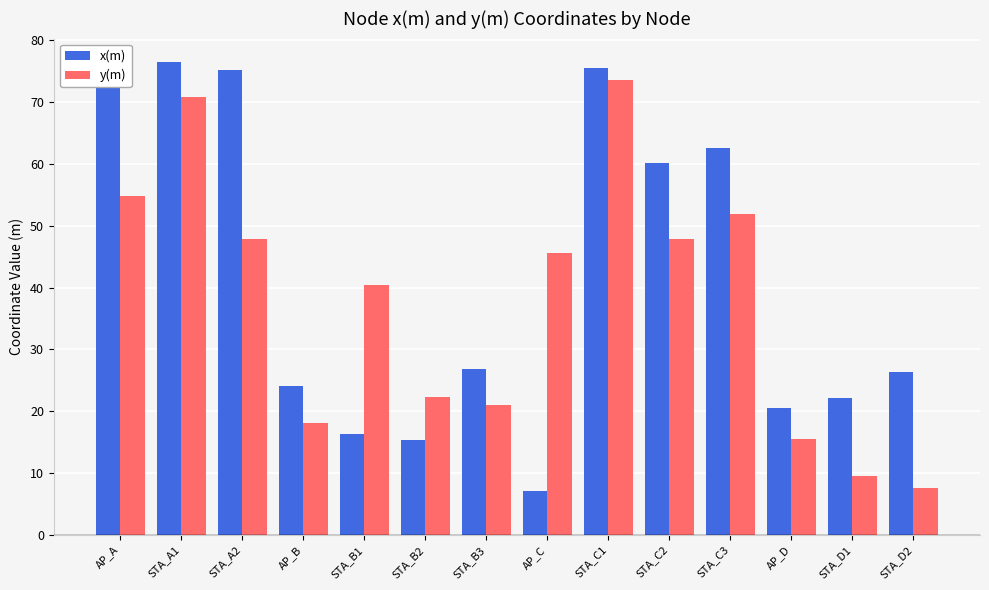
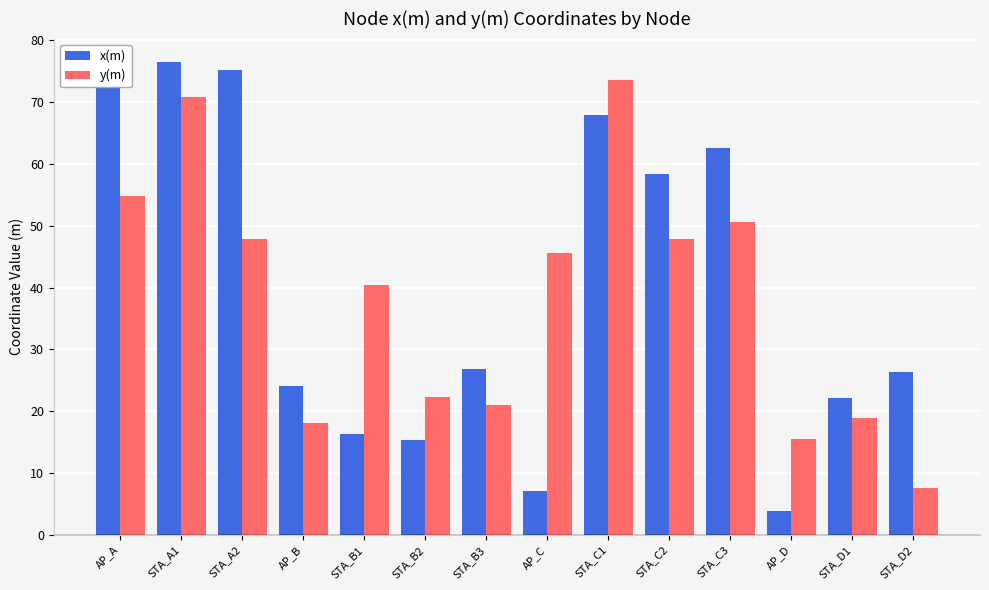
x(m), STA_C1: 76 -> 68
x(m), STA_C2: 60 -> 58
y(m), STA_C3: 52 -> 51
x(m), AP_D: 21 -> 4
y(m), STA_D1: 10 -> 19
